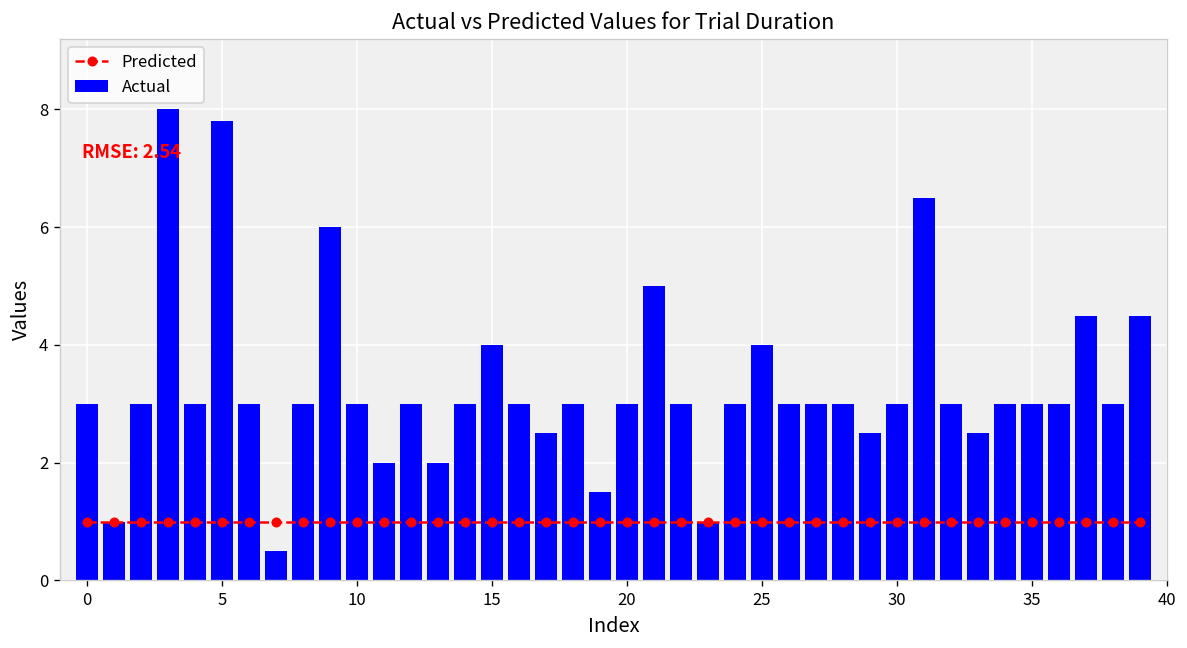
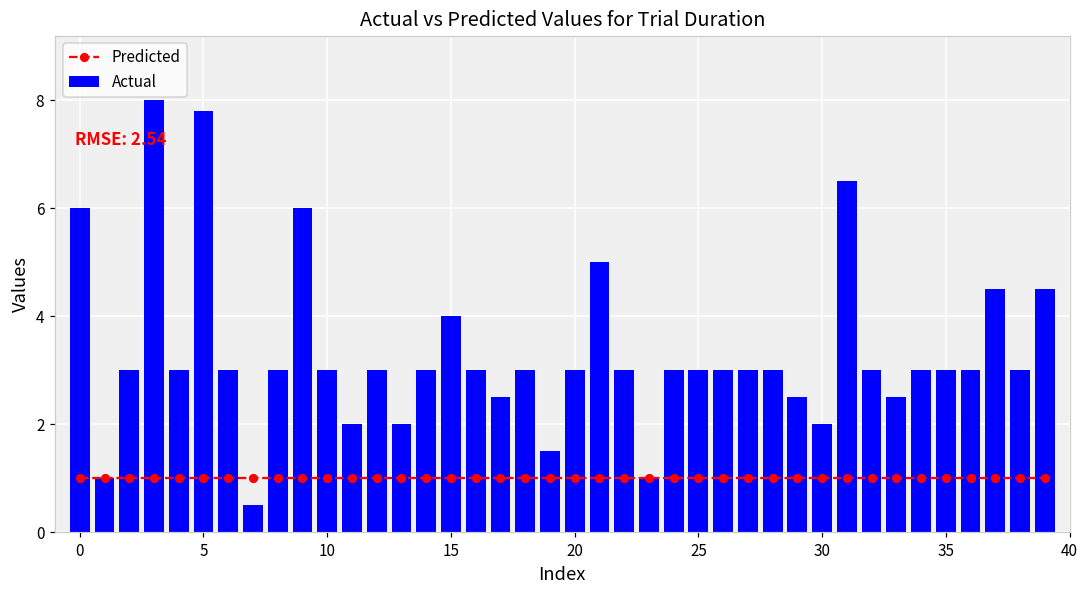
Actual, 0: 3 -> 6
Actual, 25: 4 -> 3
Actual, 30: 3 -> 2
